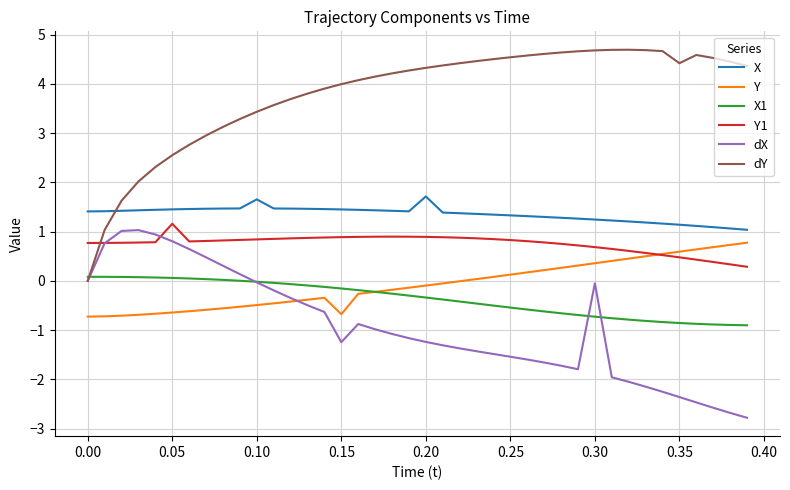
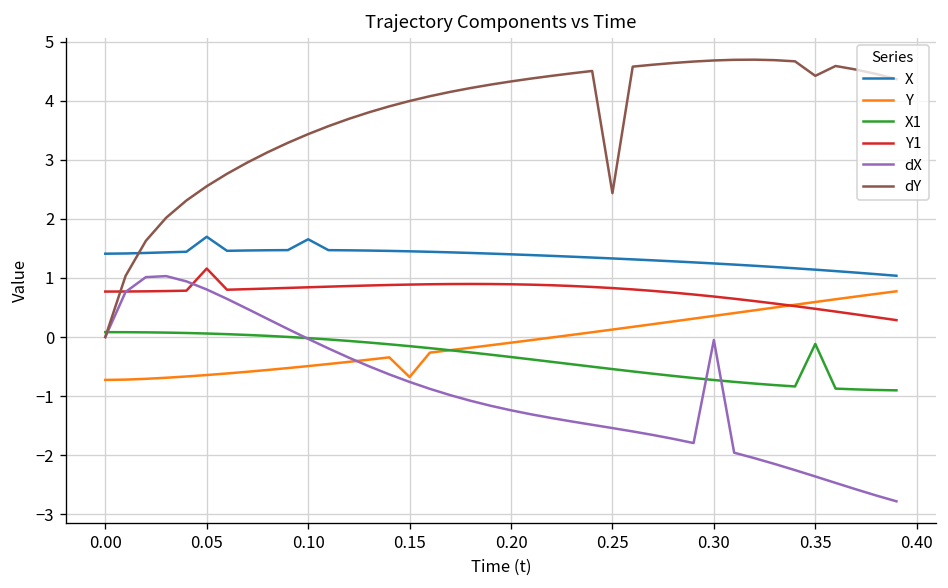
X, 0.05: 1.5 -> 1.7
dX, 0.15: -1.2 -> -0.8
X, 0.20: 1.7 -> 1.4
dY, 0.25: 4.5 -> 2.4
X1, 0.35: -0.9 -> -0.1
